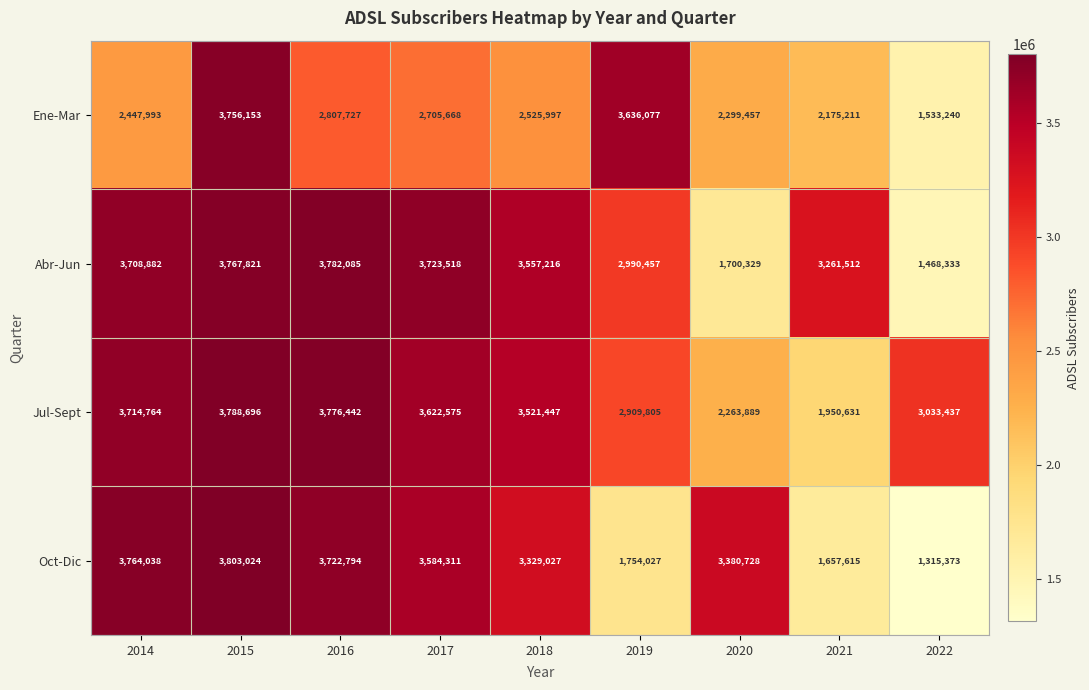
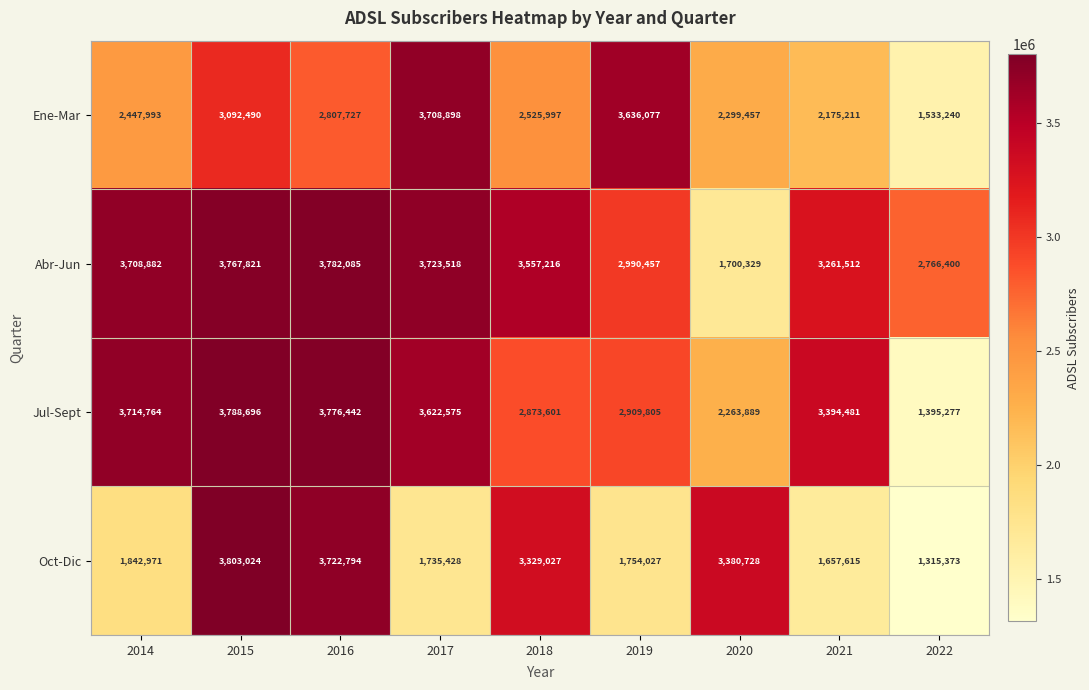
Ene-Mar, 2015: 3,756,153 -> 3,092,490
Ene-Mar, 2017: 2,705,668 -> 3,708,898
Abr-Jun, 2022: 1,468,333 -> 2,766,400
Jul-Sept, 2018: 3,521,447 -> 2,873,601
Jul-Sept, 2021: 1,950,631 -> 3,394,481
Jul-Sept, 2022: 3,033,437 -> 1,395,277
Oct-Dic, 2014: 3,764,038 -> 1,842,971
Oct-Dic, 2017: 3,584,311 -> 1,735,428
